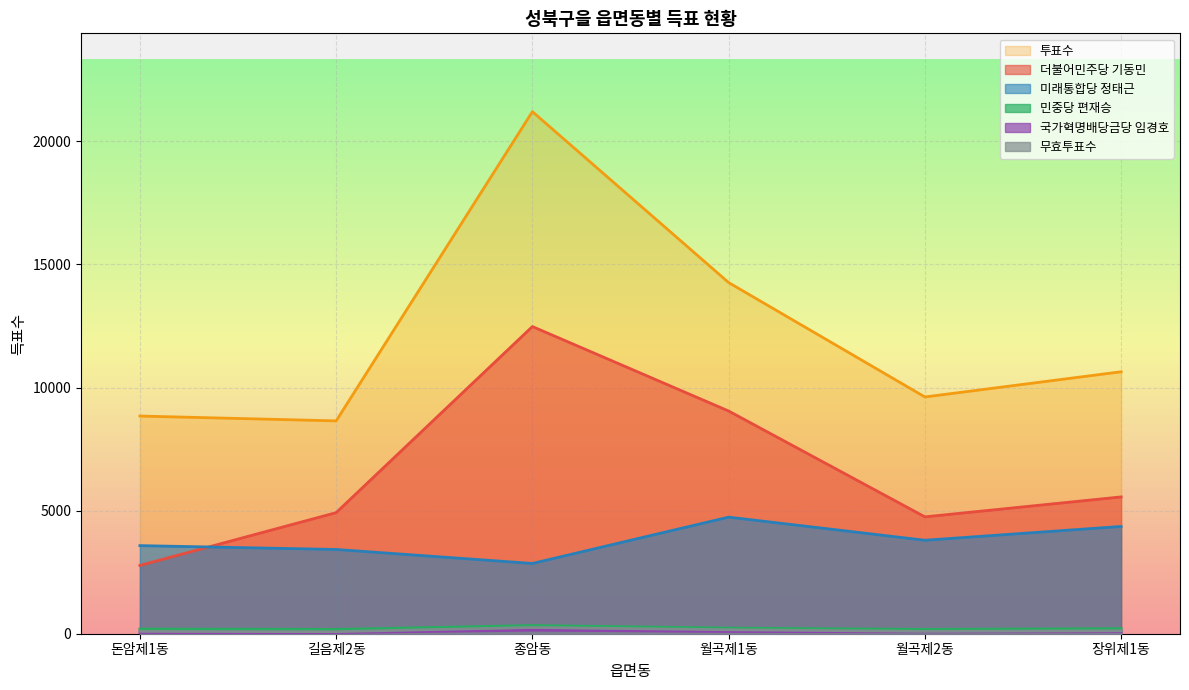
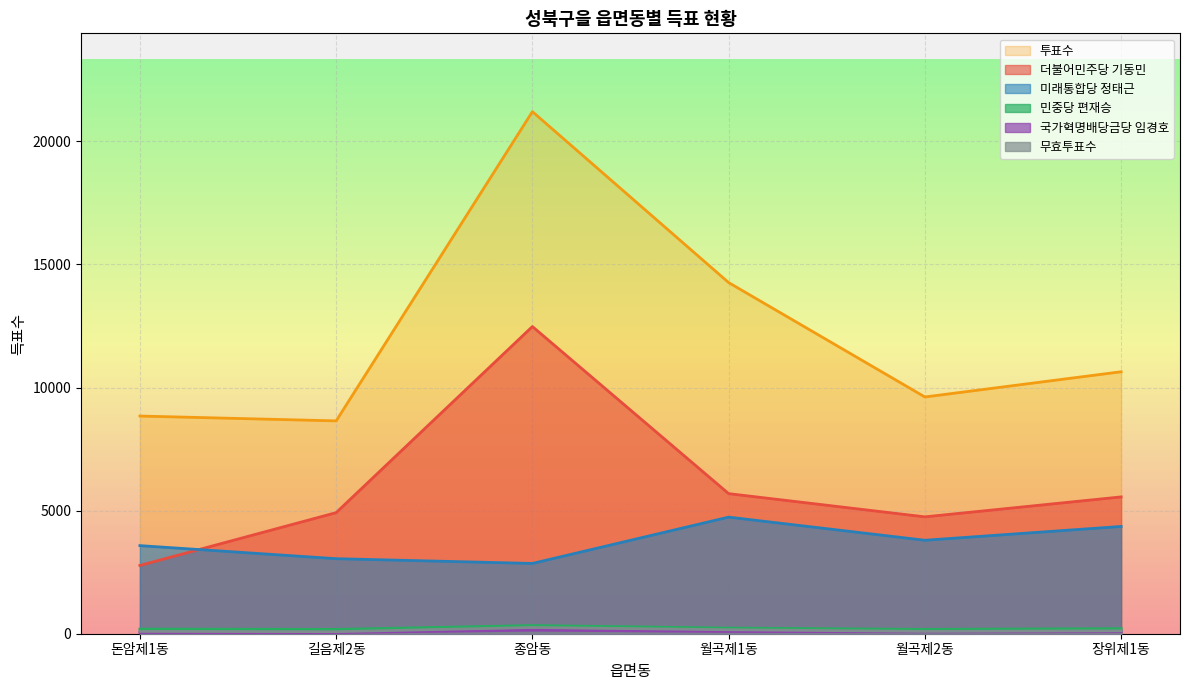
미래통합당 정태근, 길음제2동: 3400 -> 3000
더불어민주당 기동민, 월곡제1동: 9000 -> 5700
